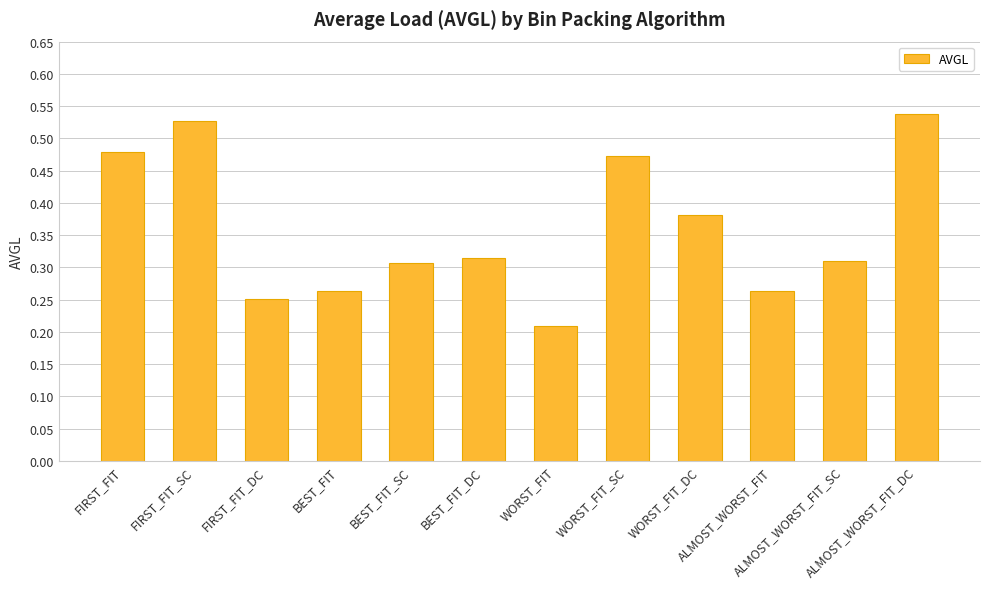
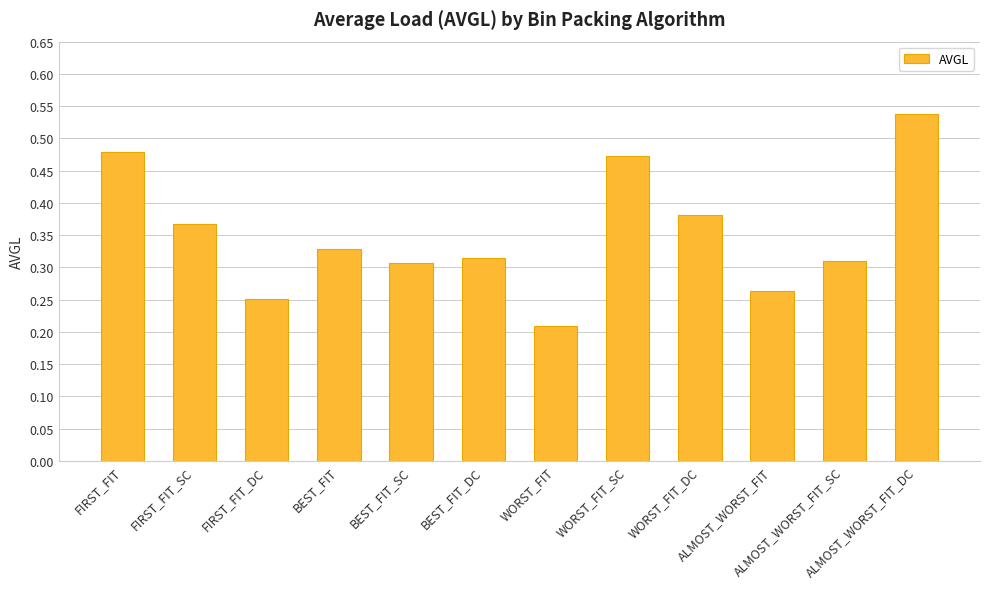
FIRST_FIT_SC: 0.53 -> 0.37
BEST_FIT: 0.26 -> 0.33
